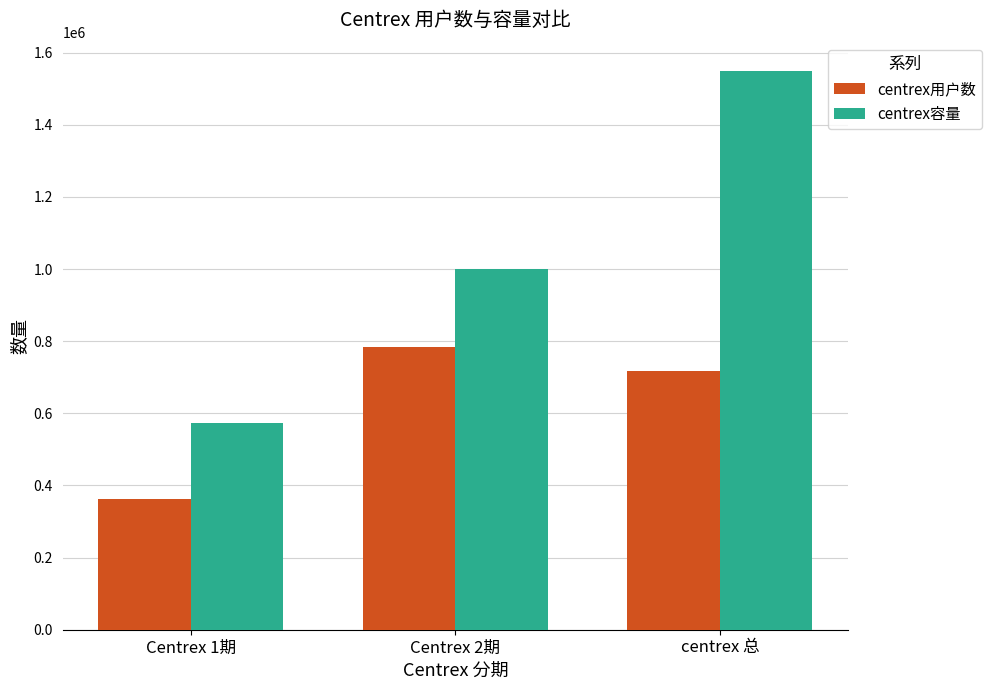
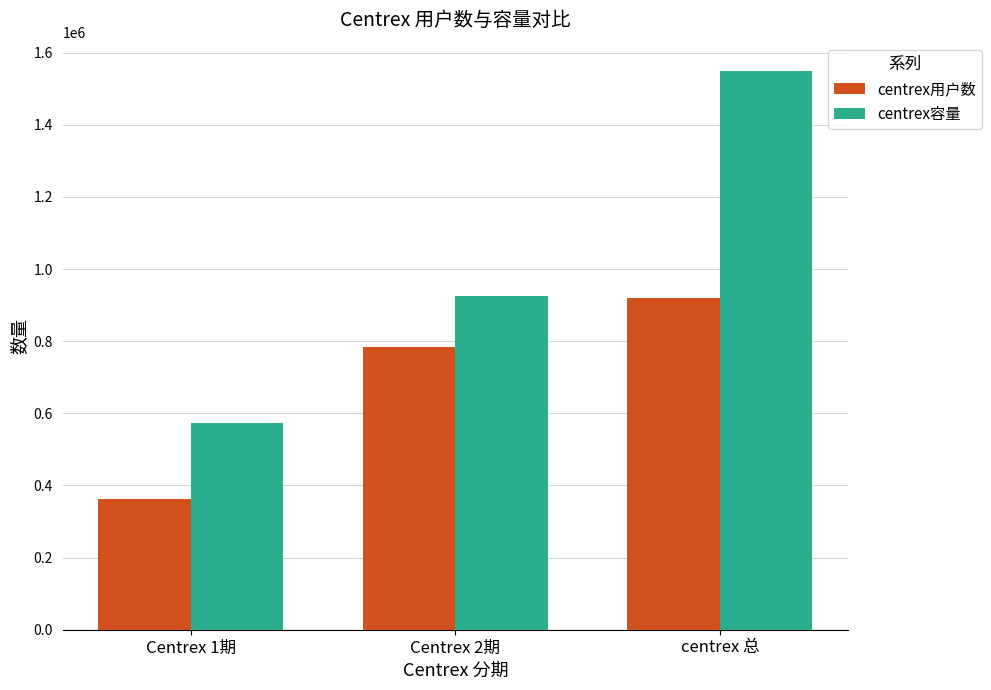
centrex容量, Centrex 2期: 1000000 -> 920000
centrex用户数, centrex 总: 720000 -> 920000
